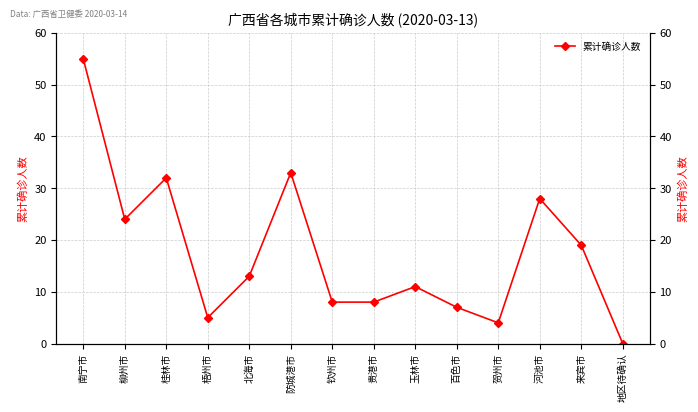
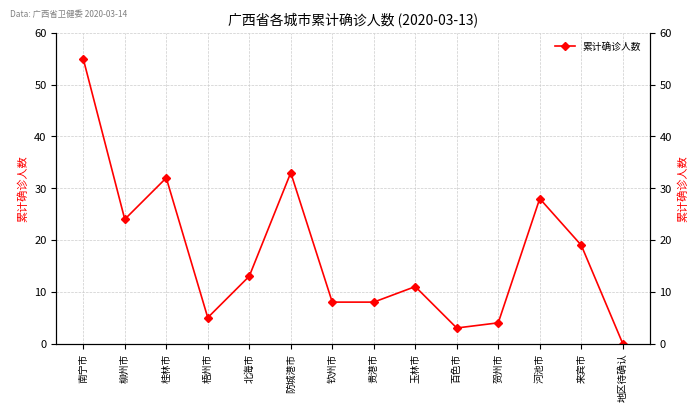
百色市: 7 -> 3
